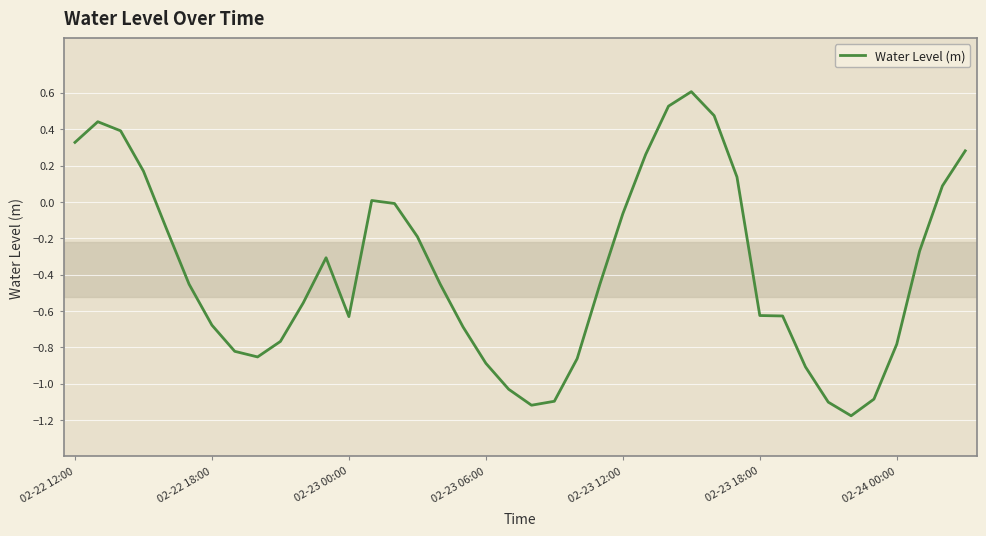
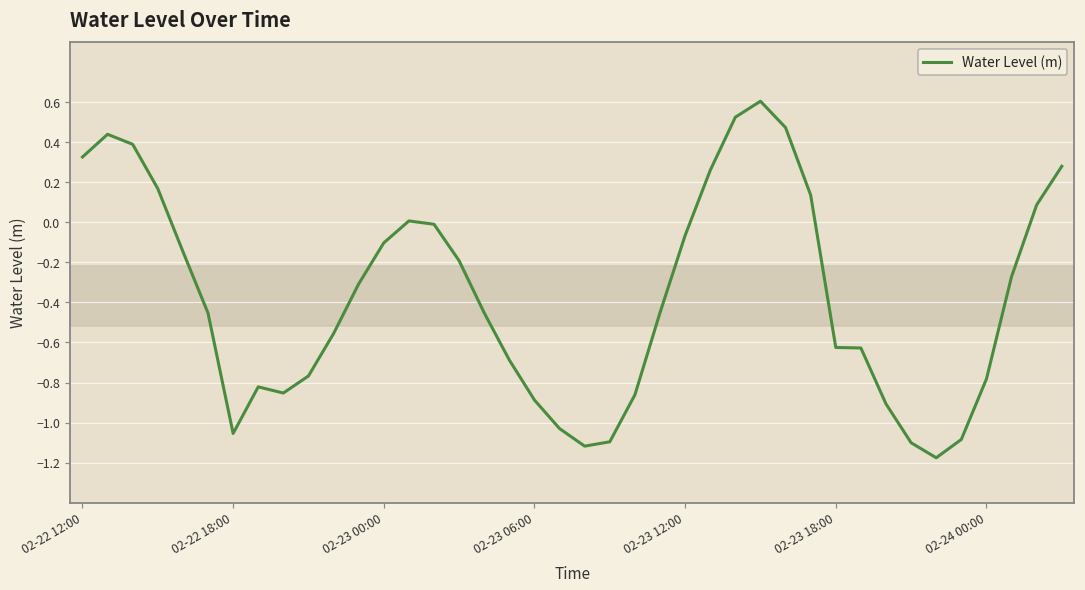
02-22 18:00: -0.68 -> -1.05
02-23 00:00: -0.63 -> -0.10
